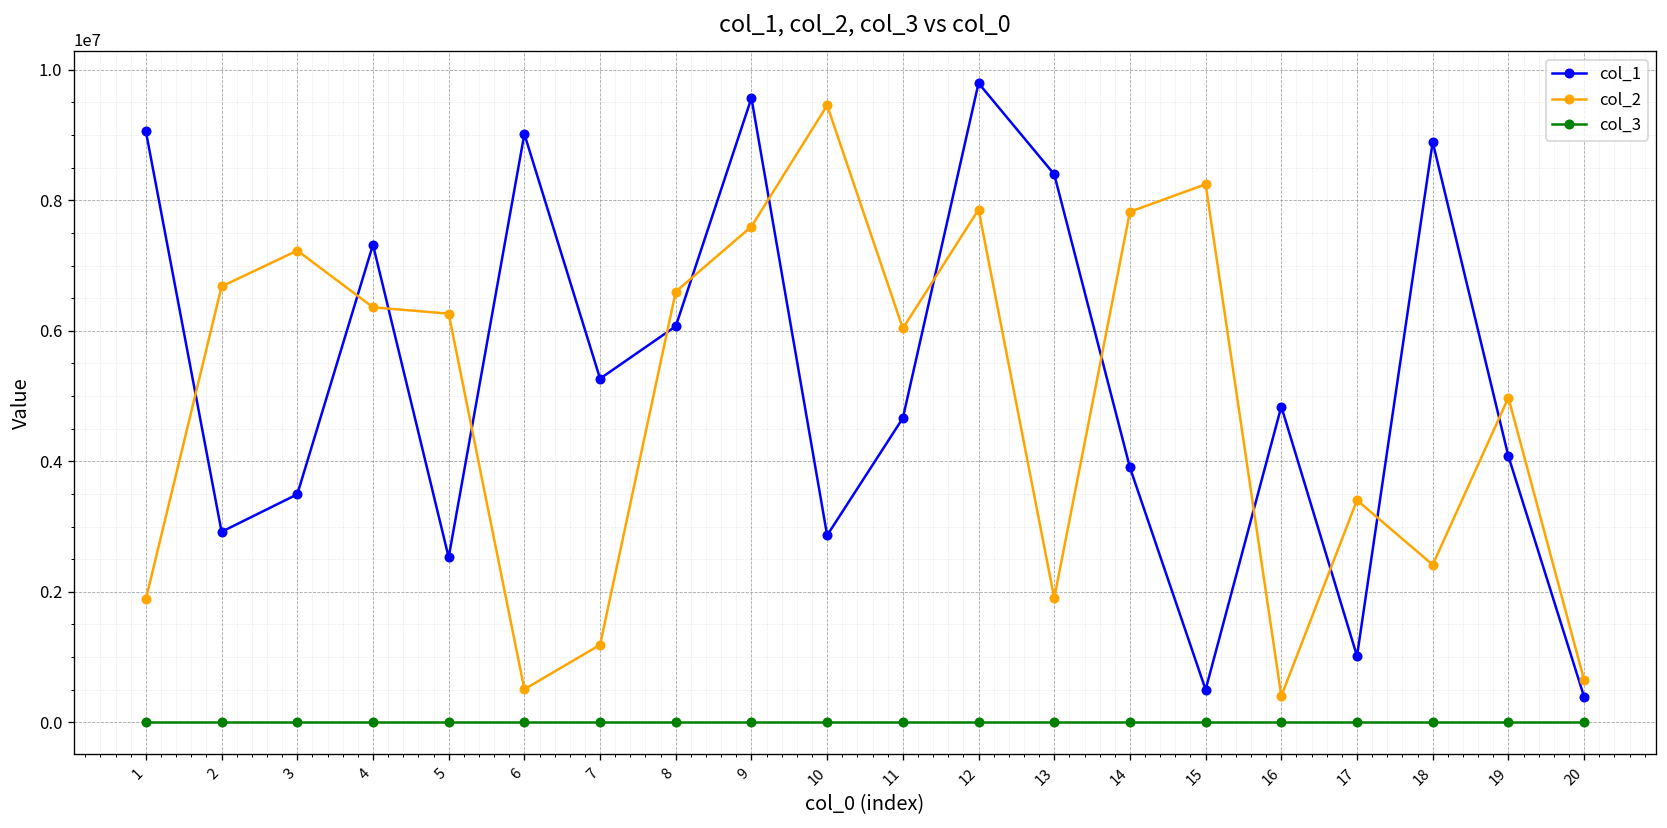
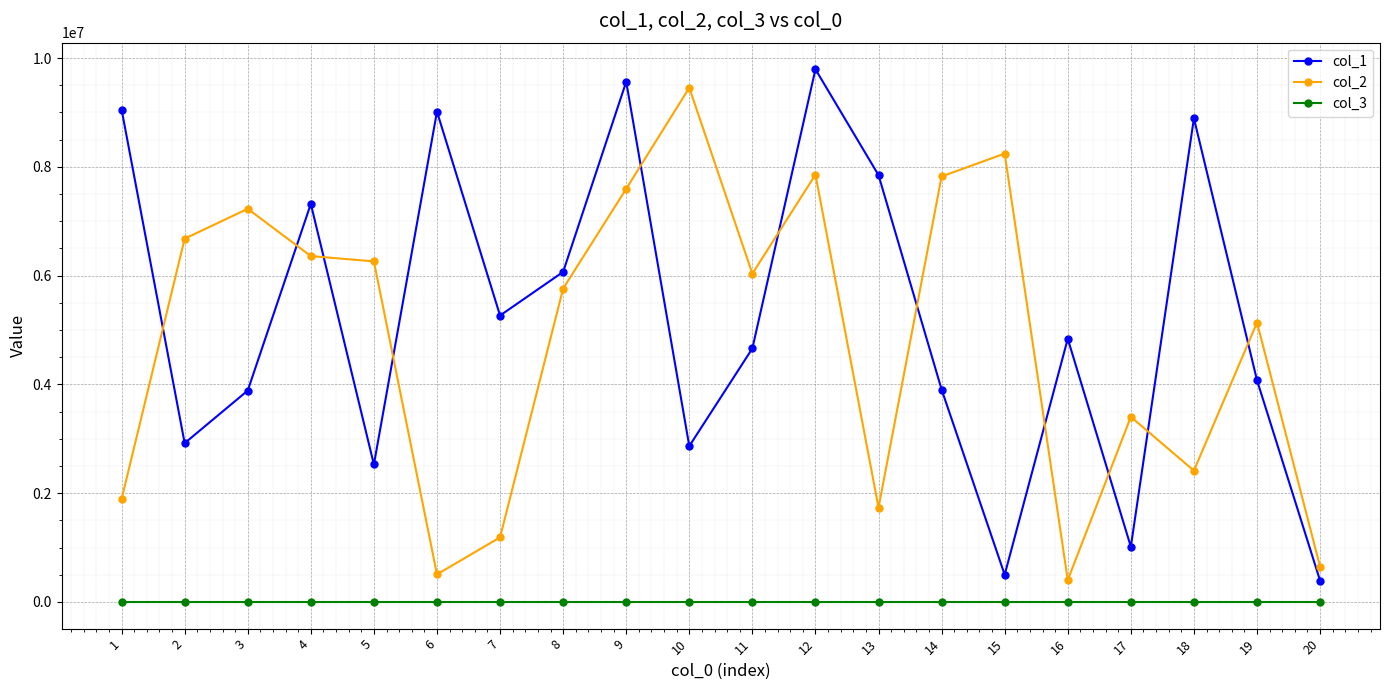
col_1, 3: 3500000 -> 3900000
col_2, 8: 6600000 -> 5800000
col_1, 13: 8400000 -> 7800000
col_2, 13: 1900000 -> 1700000
col_2, 19: 5000000 -> 5100000
